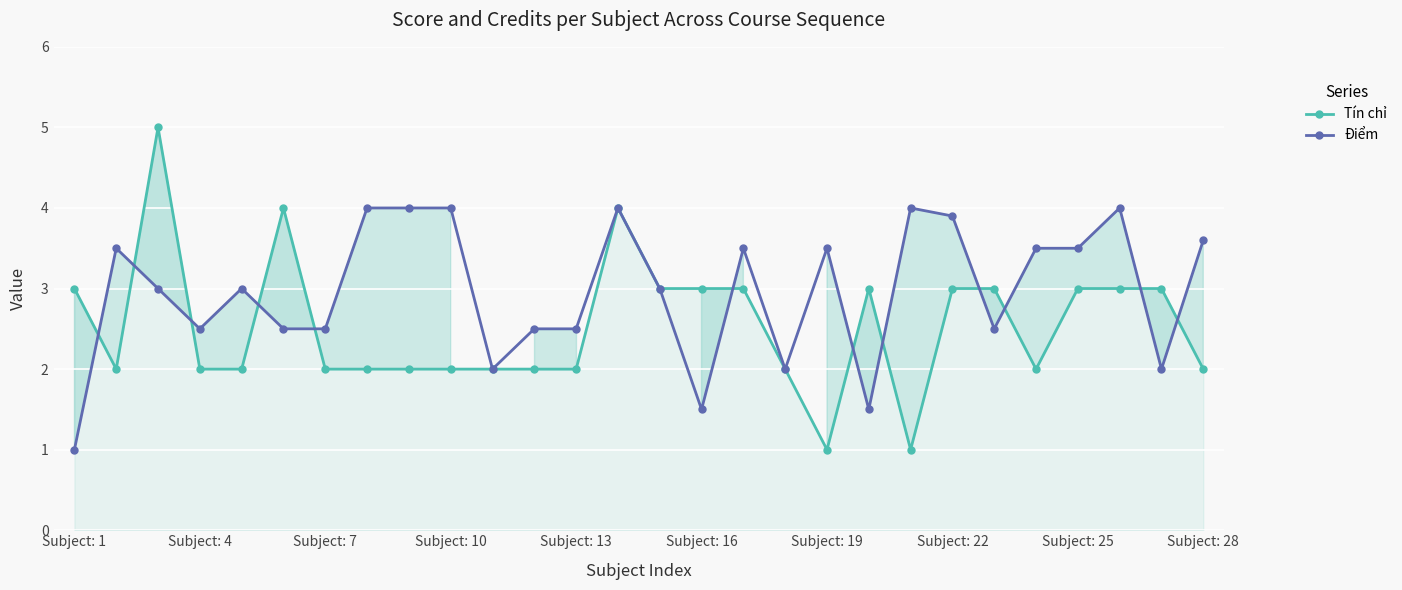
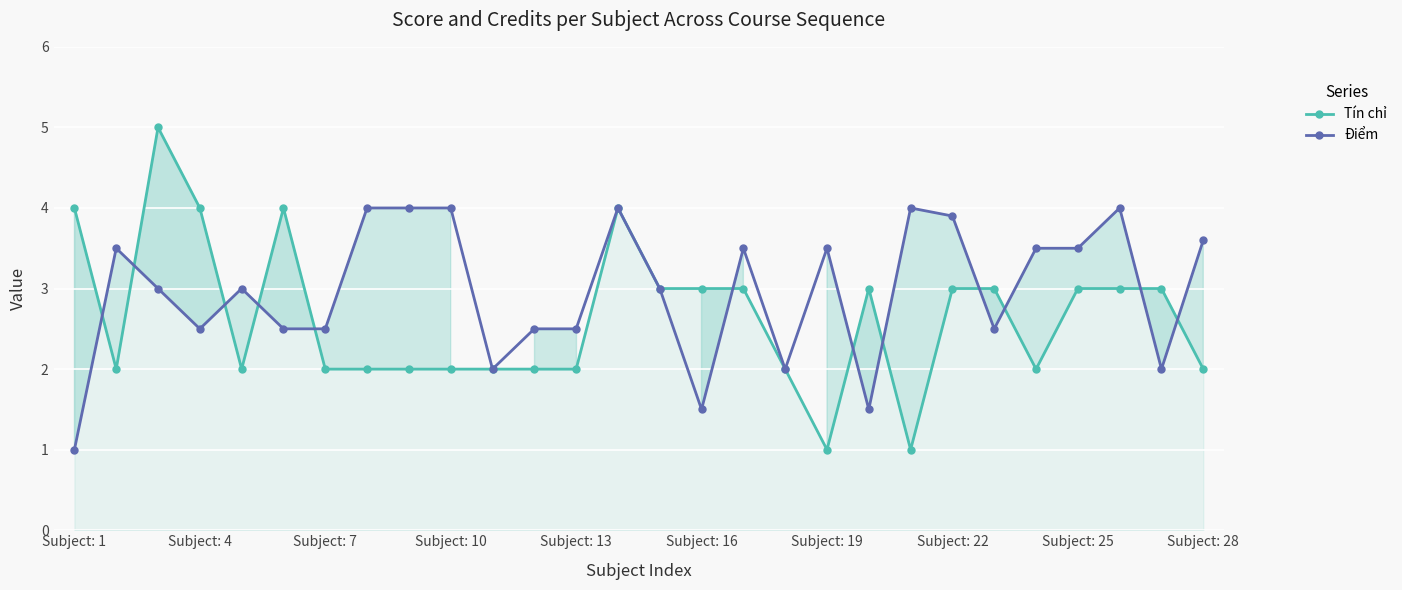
Tín chỉ, Subject: 1: 3 -> 4
Tín chỉ, Subject: 4: 2 -> 4
